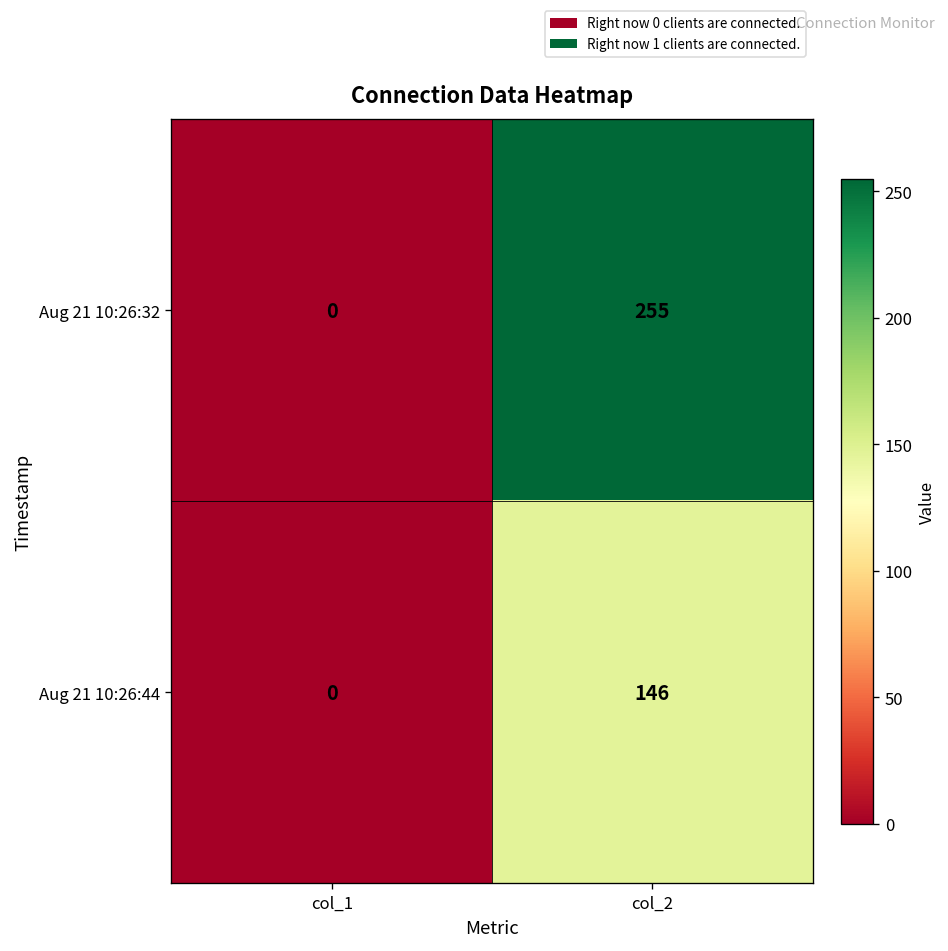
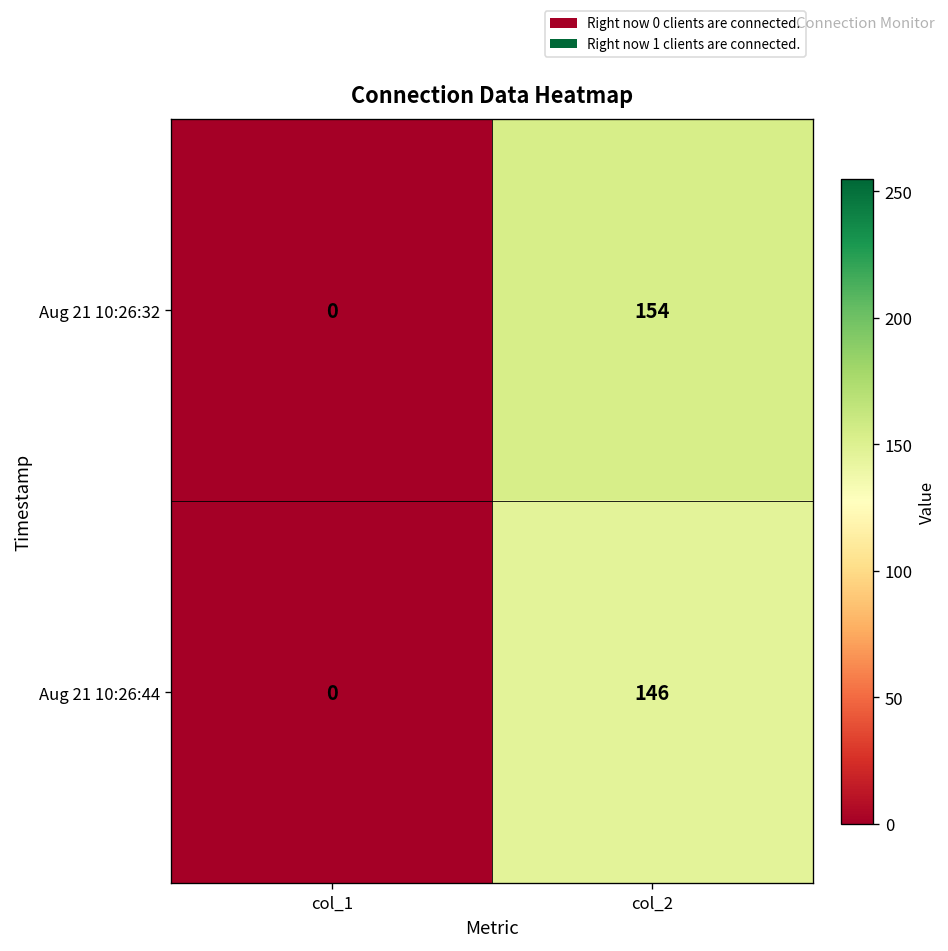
Aug 21 10:26:32, col_2: 255 -> 154
